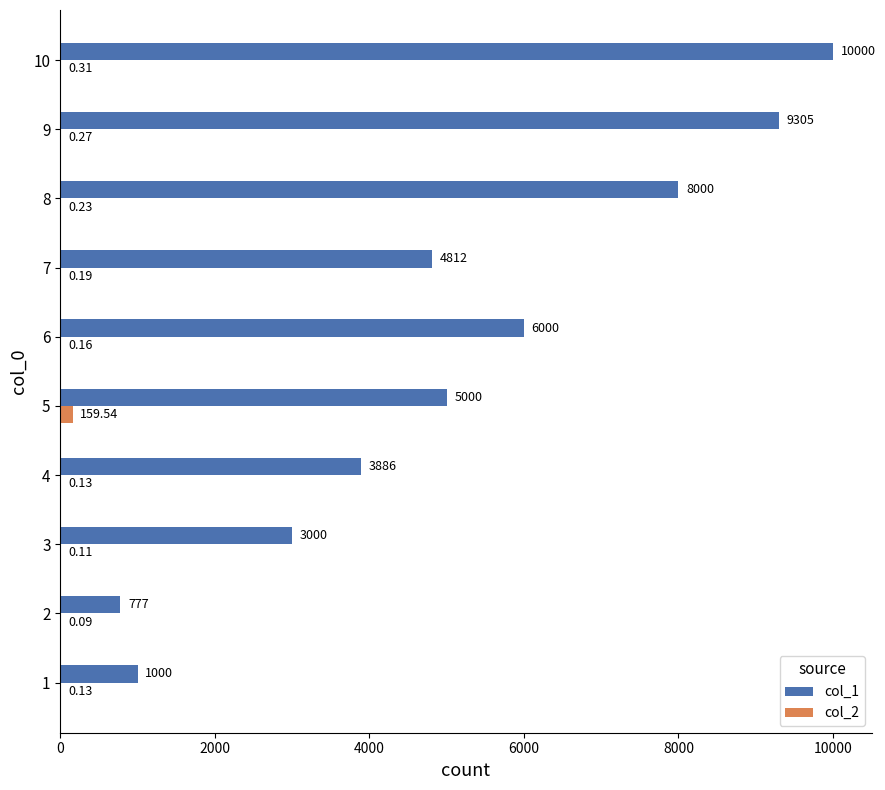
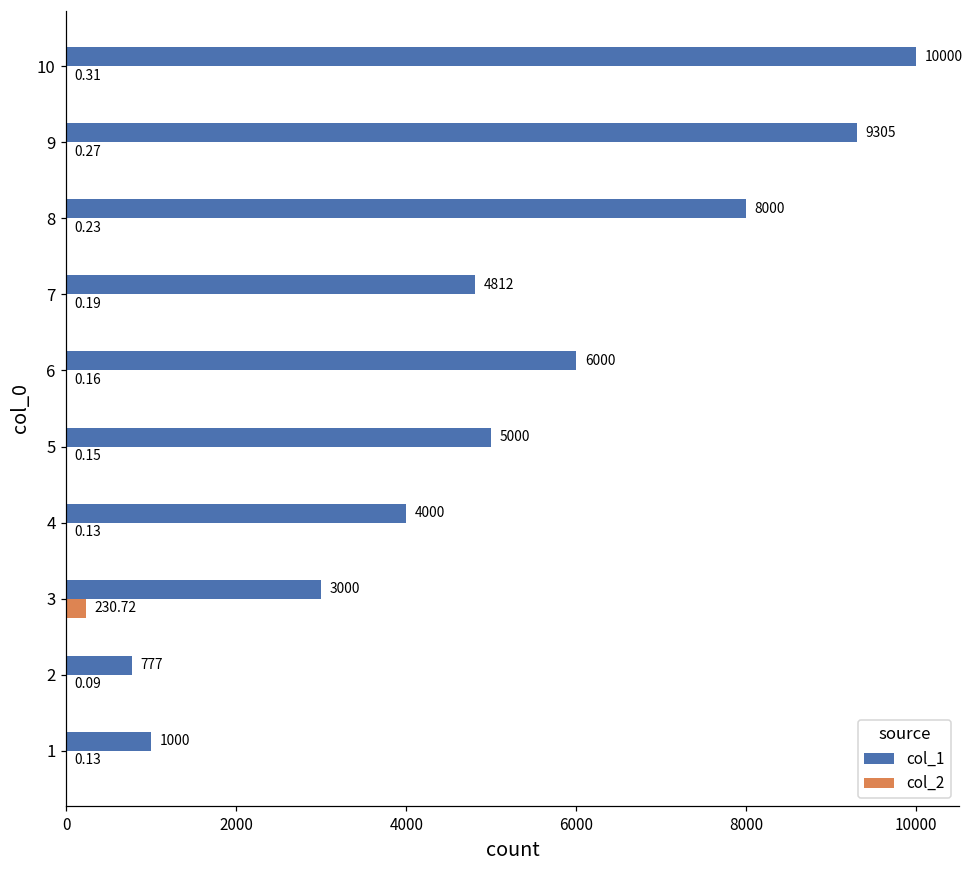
col_2, 5: 159.54 -> 0.15
col_1, 4: 3886 -> 4000
col_2, 3: 0.11 -> 230.72
